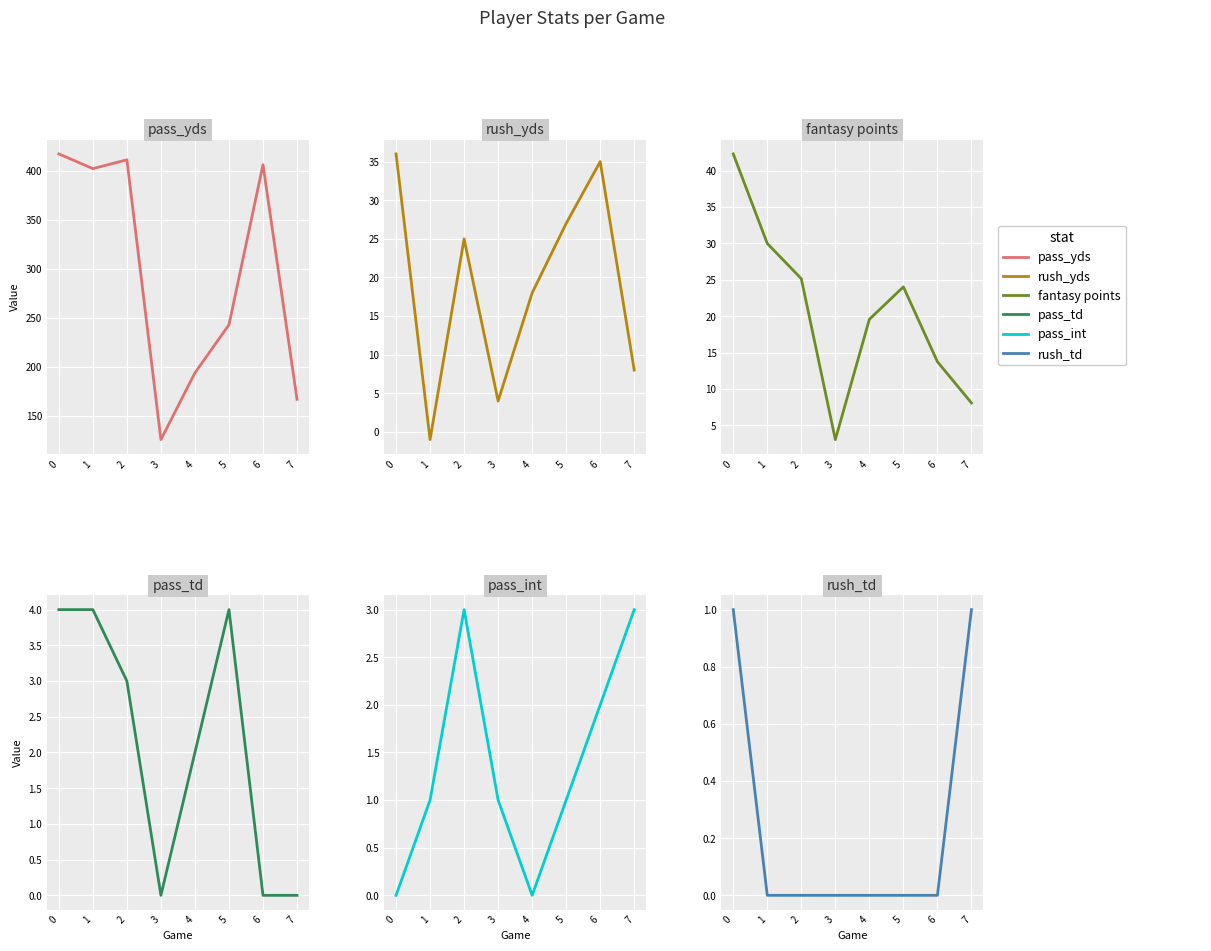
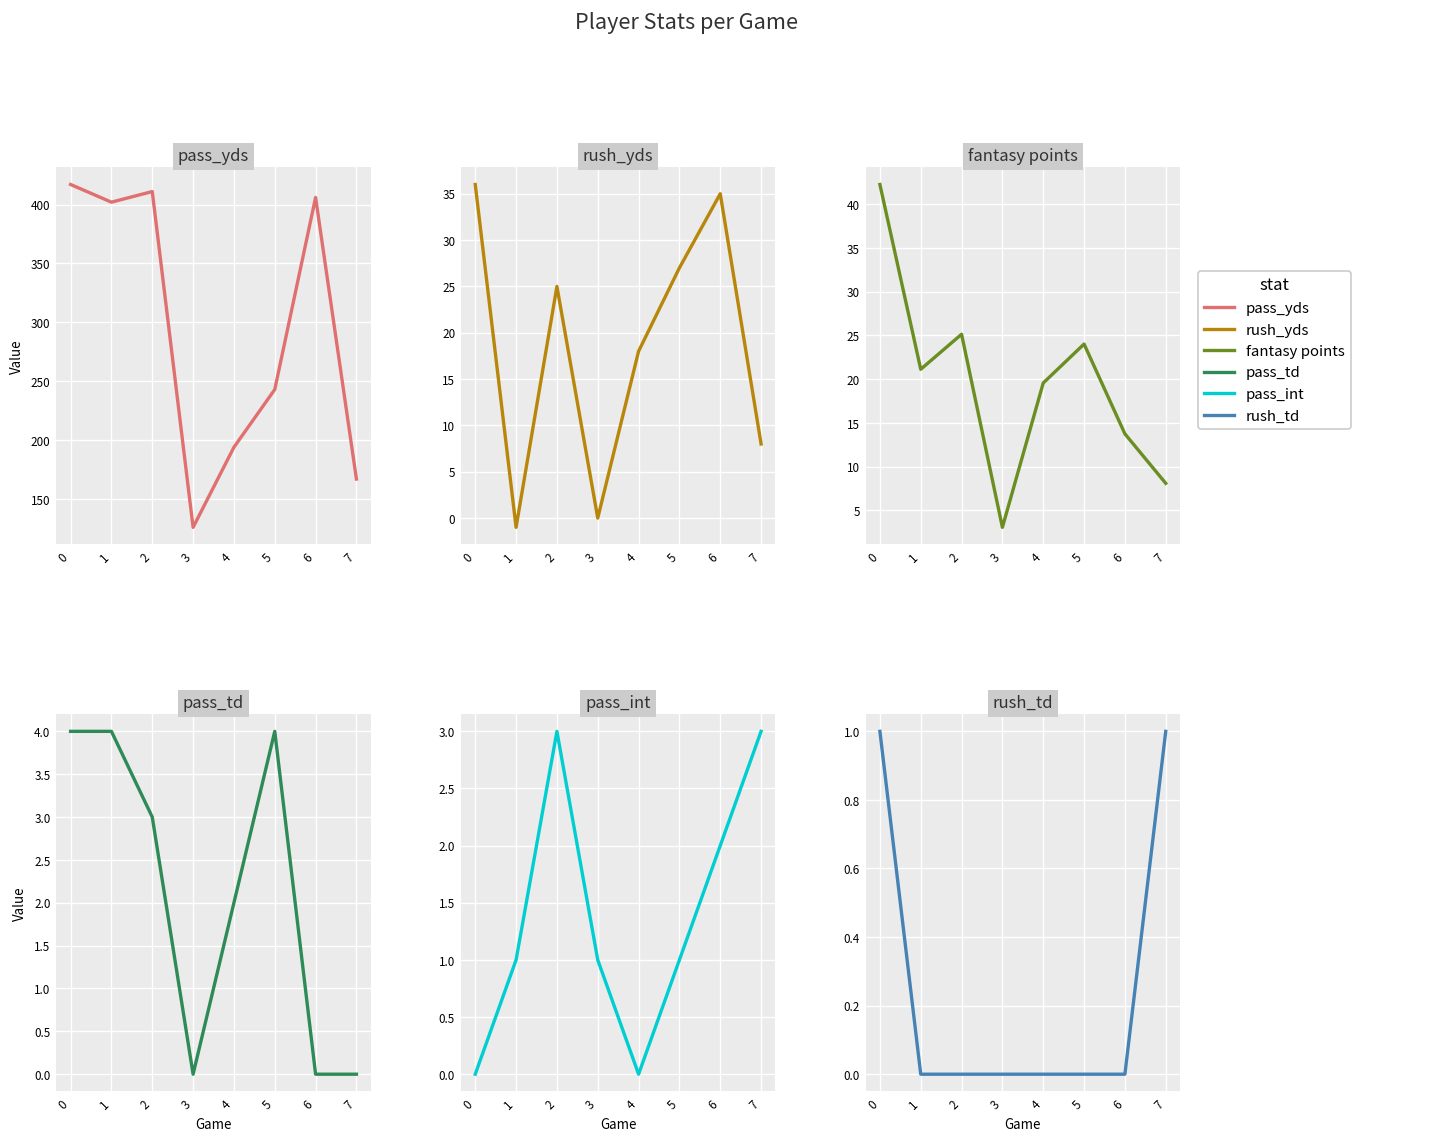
rush_yds, 3: 4 -> 0
fantasy points, 1: 30 -> 21
